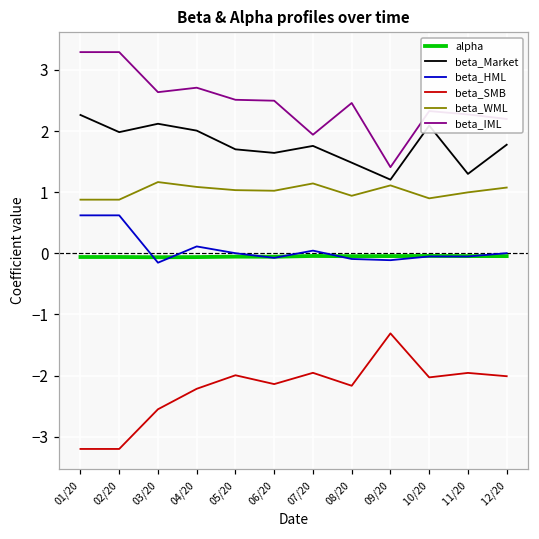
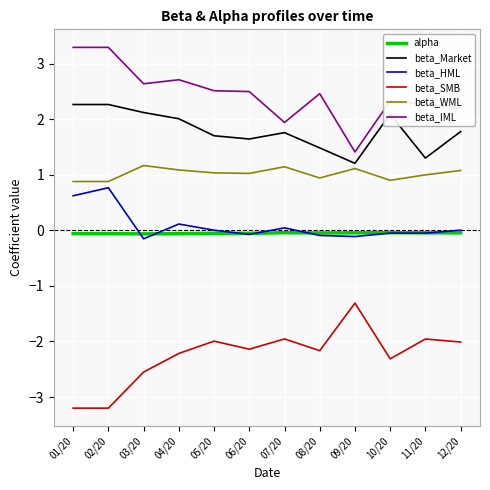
beta_Market, 02/20: 2.0 -> 2.3
beta_HML, 02/20: 0.6 -> 0.8
beta_SMB, 10/20: -2.0 -> -2.3
